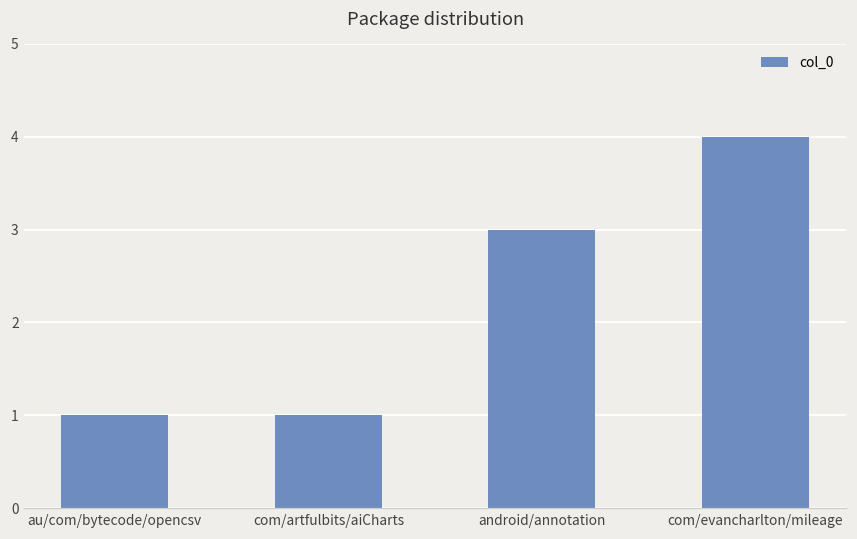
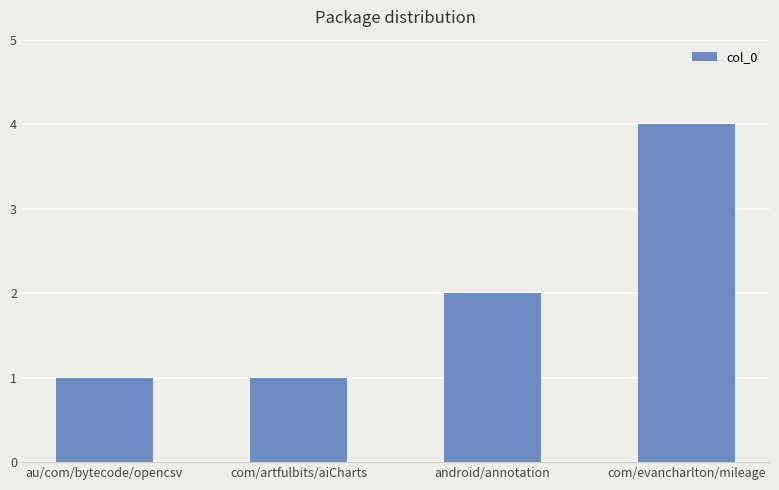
android/annotation: 3 -> 2
